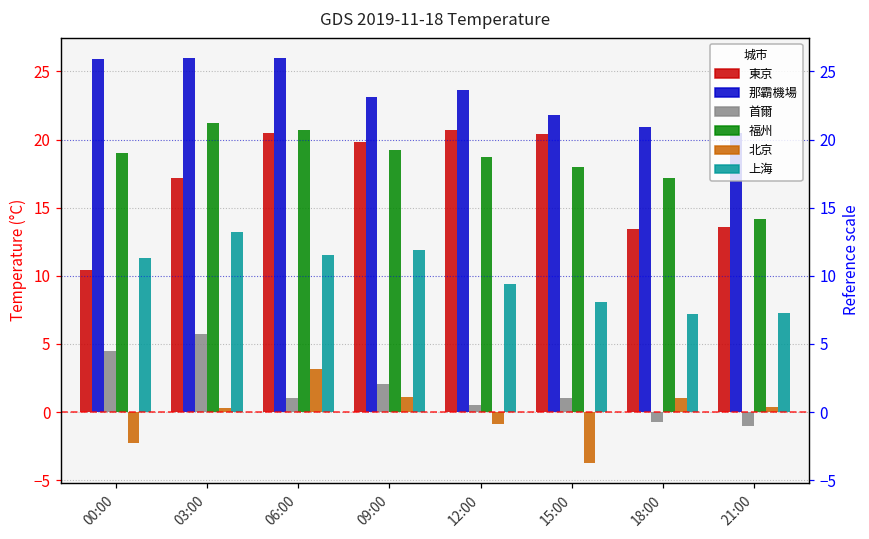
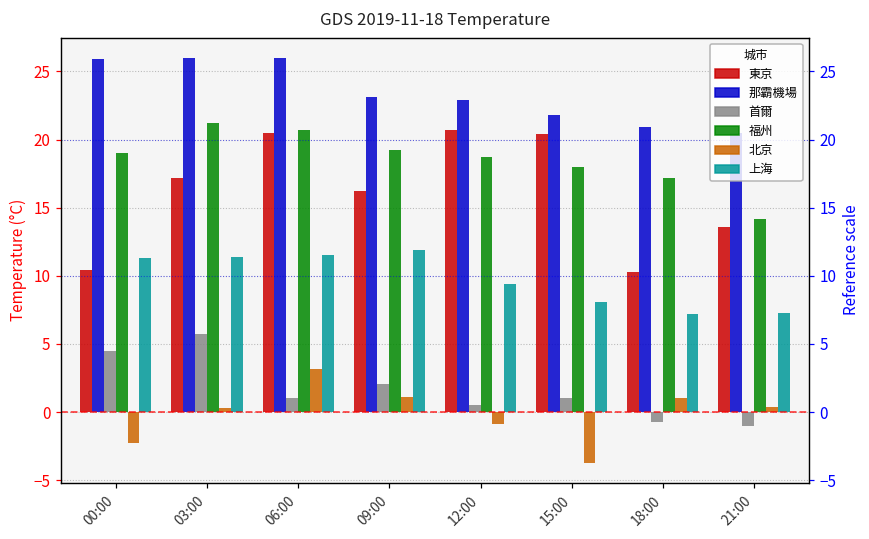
上海, 03:00: 13.2 -> 11.4
東京, 09:00: 19.8 -> 16.2
那霸機場, 12:00: 23.6 -> 22.9
東京, 18:00: 13.4 -> 10.3
